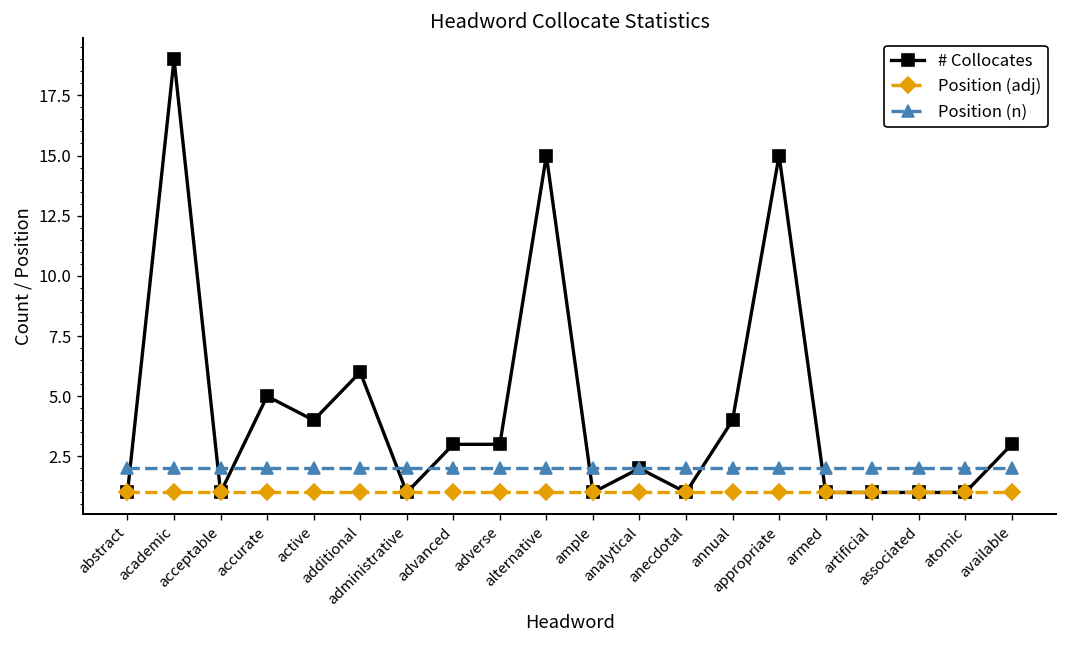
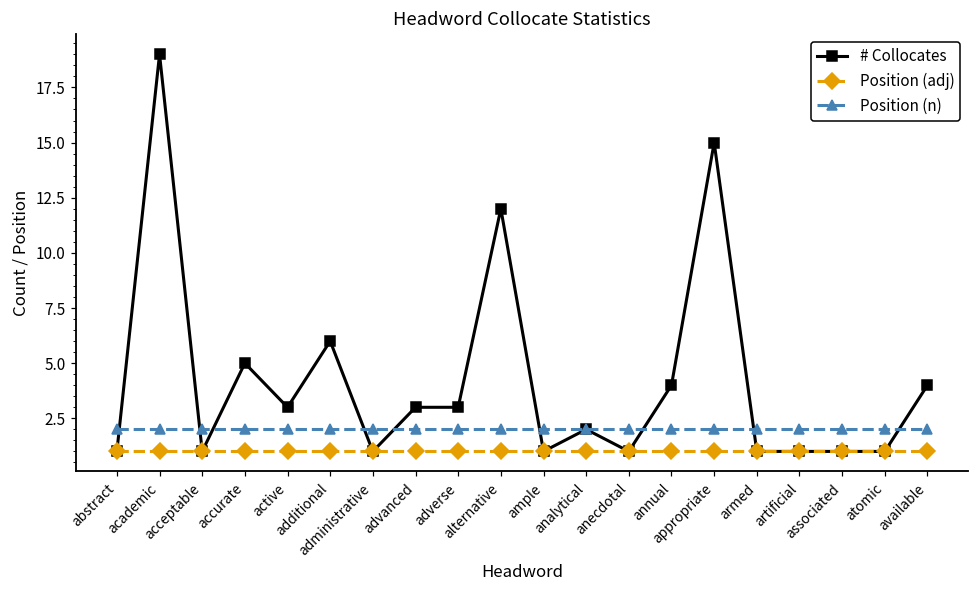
# Collocates, active: 4 -> 3
# Collocates, alternative: 15 -> 12
# Collocates, available: 3 -> 4
